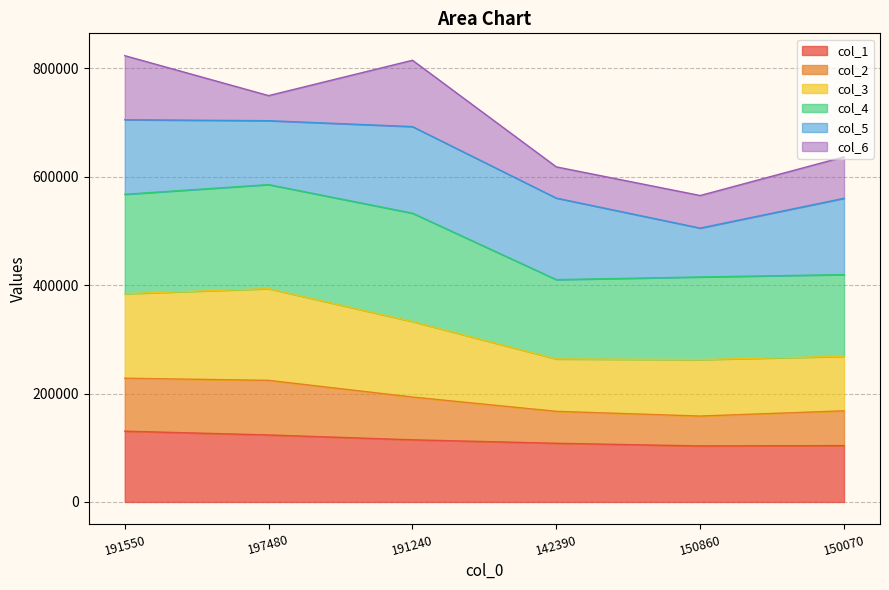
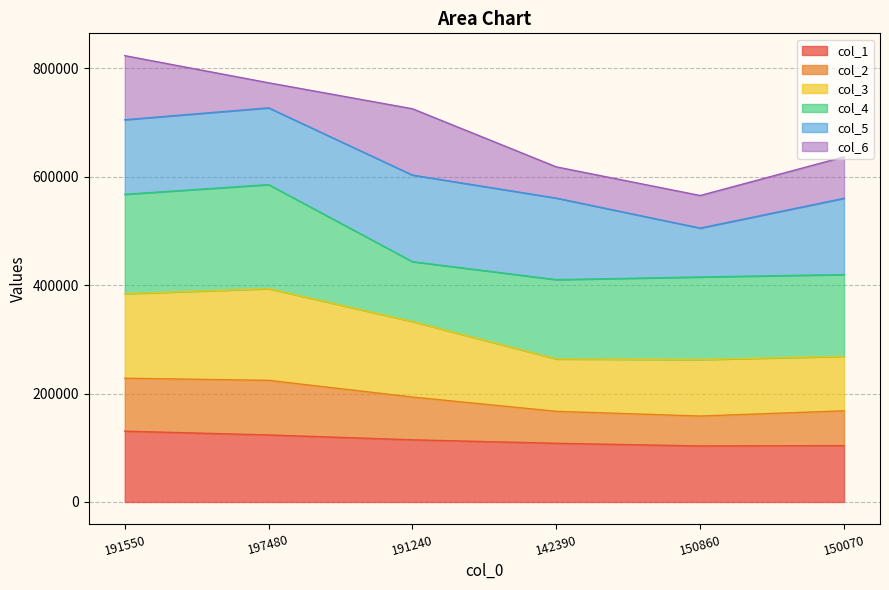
col_5, 197480: 120000 -> 140000
col_4, 191240: 200000 -> 110000
